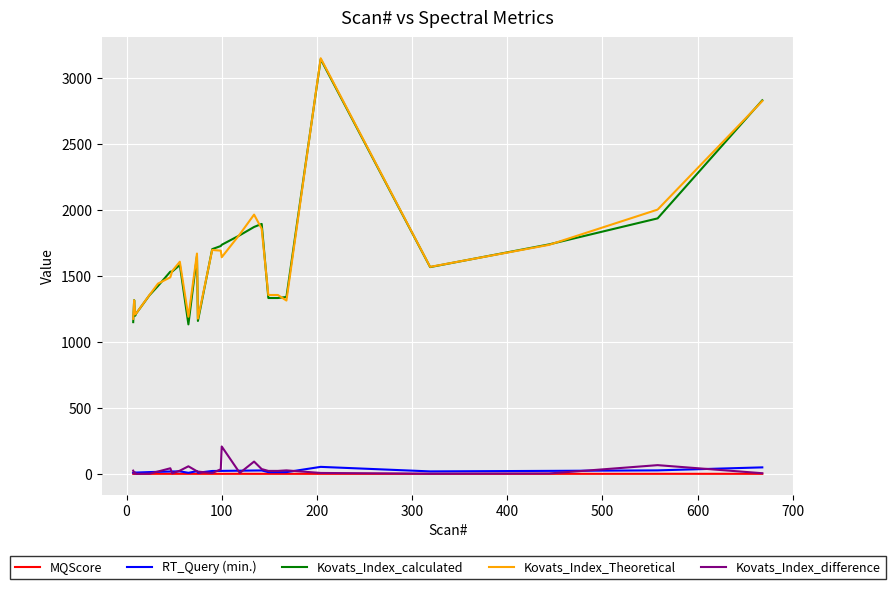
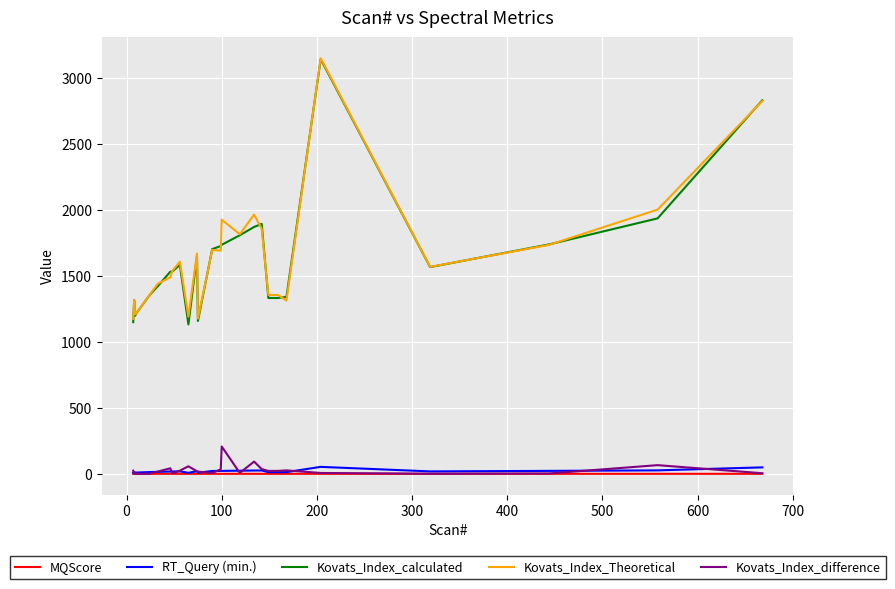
Kovats_Index_Theoretical, 100: 1640 -> 1930
